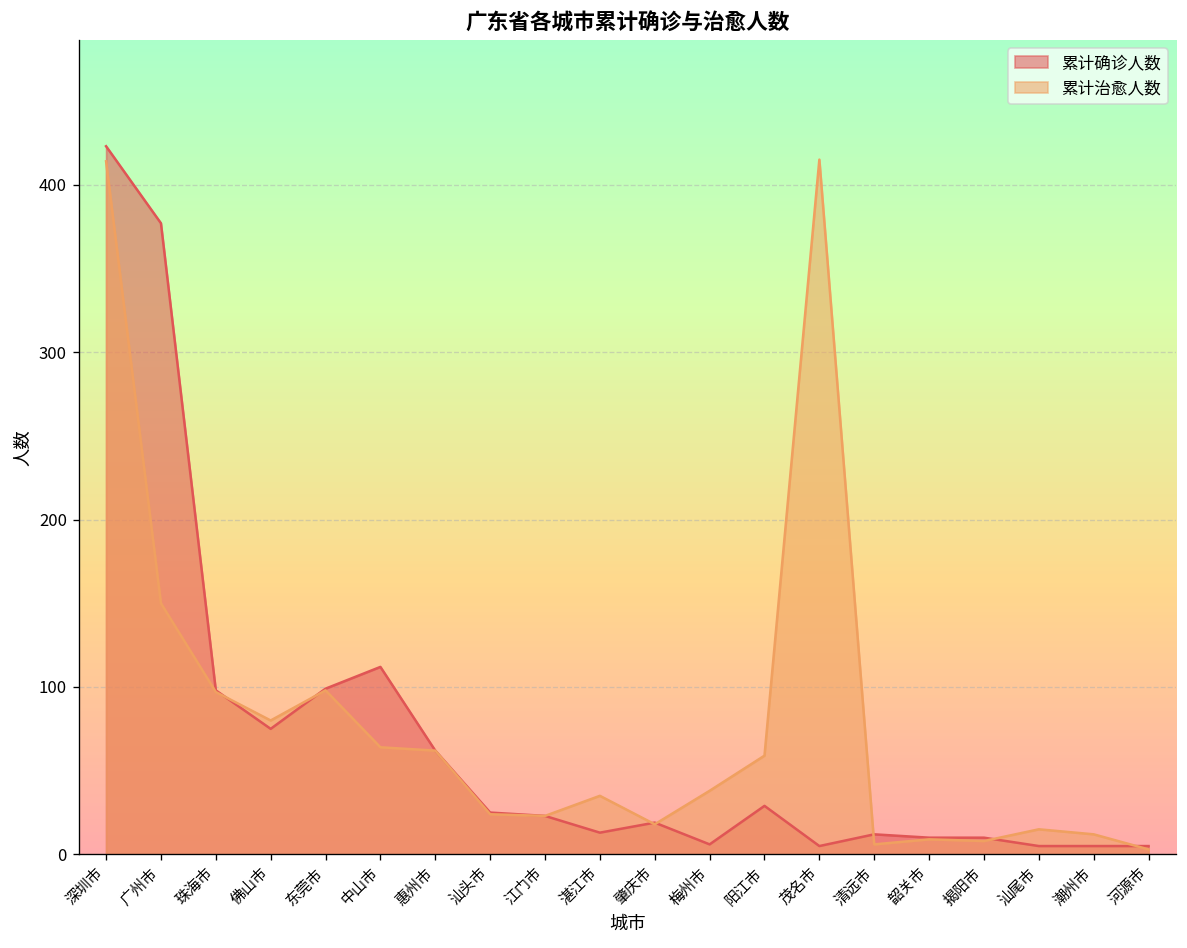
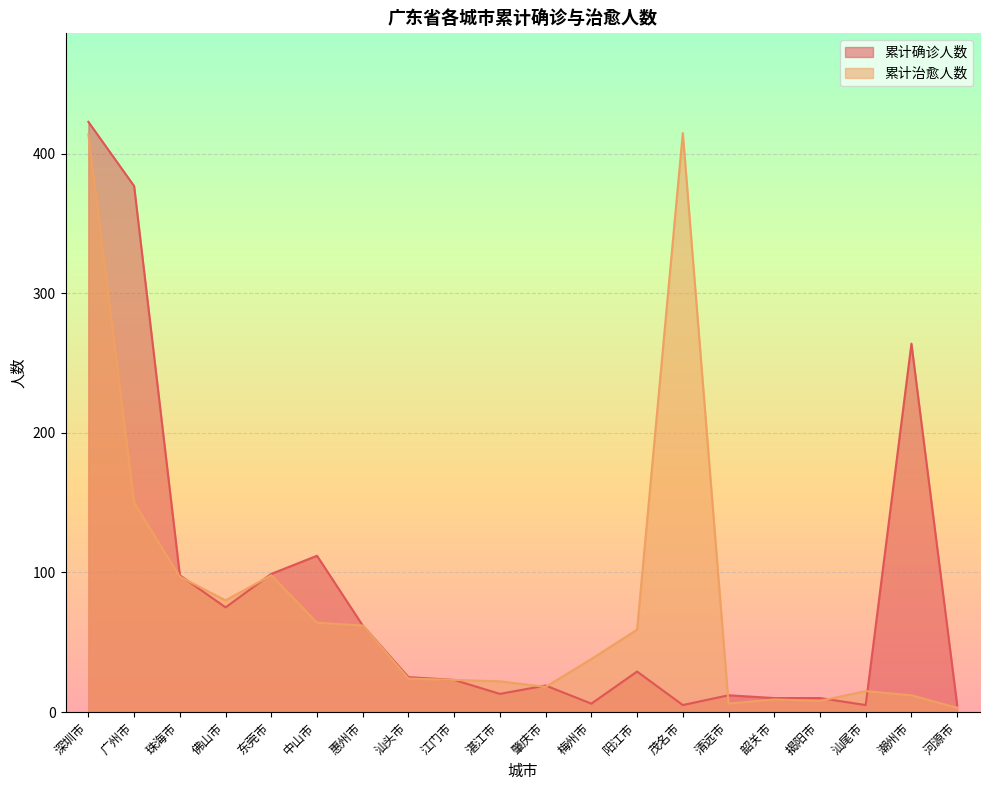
累计治愈人数, 湛江市: 35 -> 22
累计确诊人数, 潮州市: 5 -> 264
